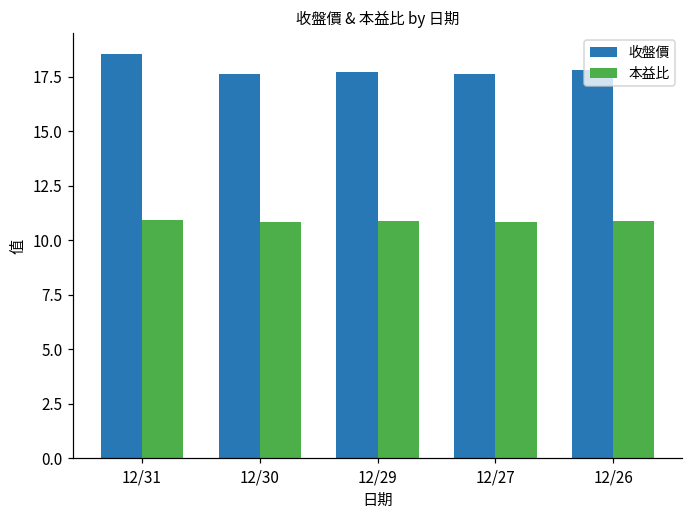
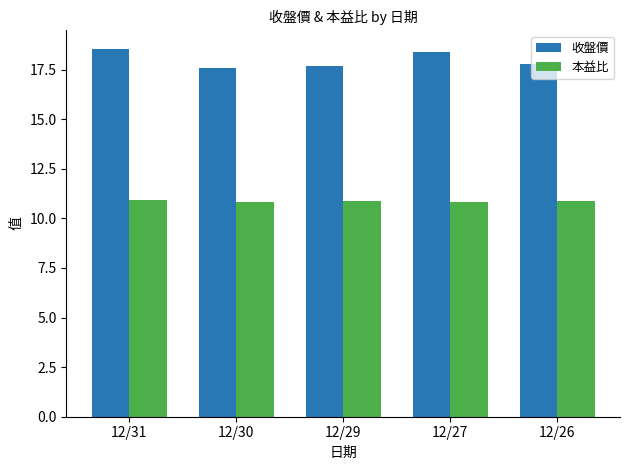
收盤價, 12/27: 17.6 -> 18.4
